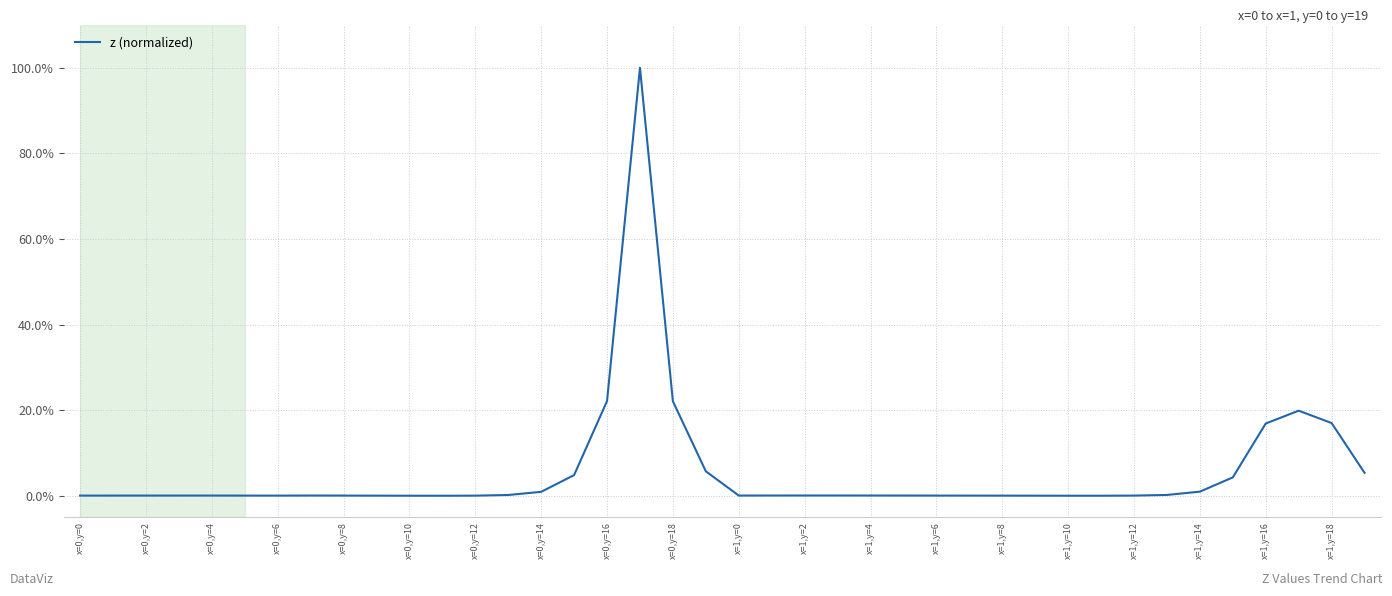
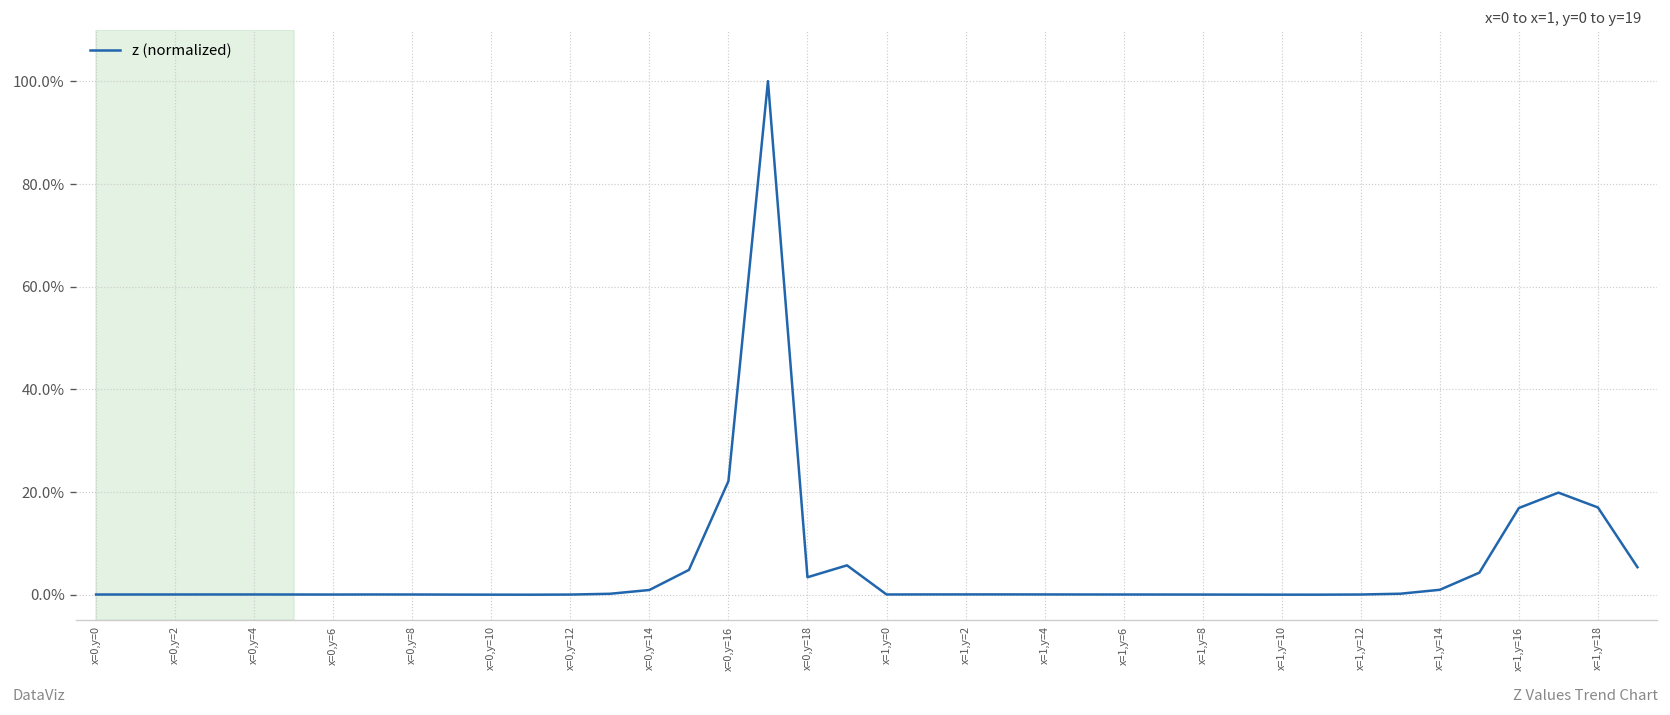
x=0,y=18: 22% -> 3%
